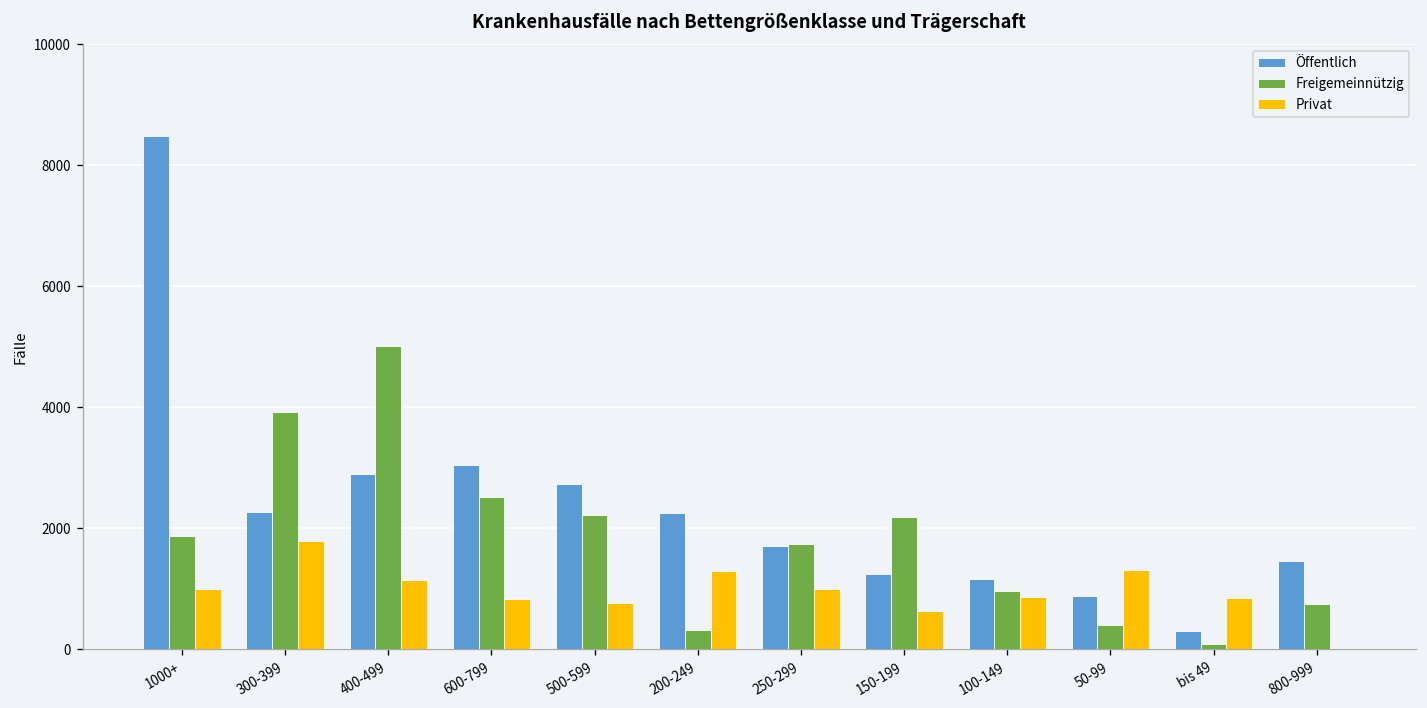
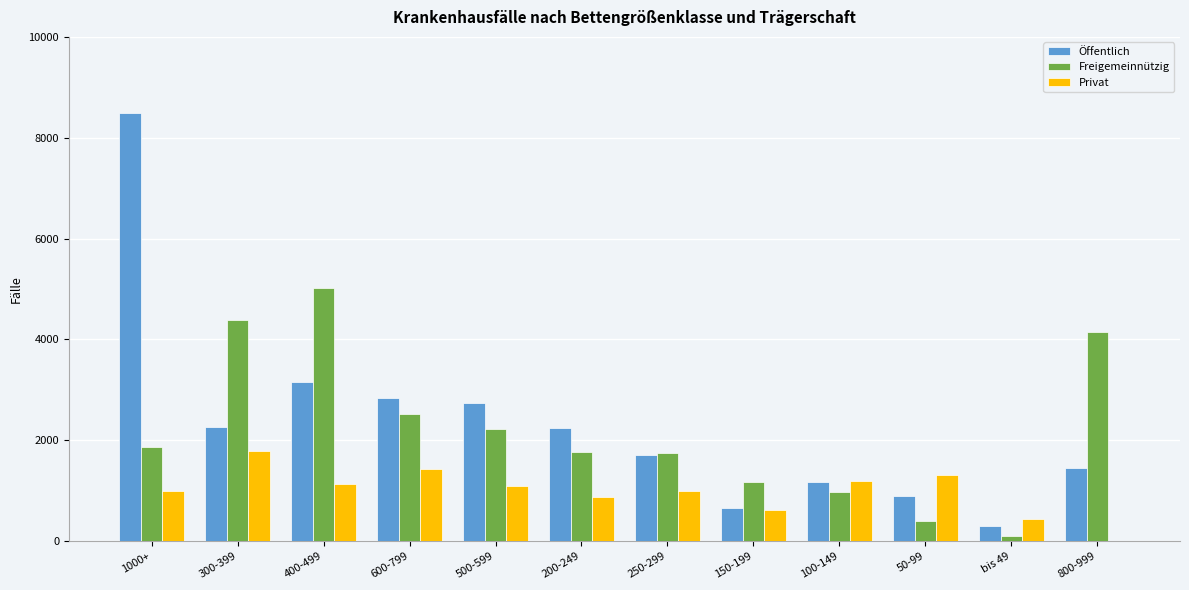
Freigemeinnützig, 300-399: 3900 -> 4400
Öffentlich, 400-499: 2900 -> 3100
Öffentlich, 600-799: 3100 -> 2800
Privat, 600-799: 800 -> 1400
Privat, 500-599: 800 -> 1100
Freigemeinnützig, 200-249: 300 -> 1800
Privat, 200-249: 1300 -> 900
Öffentlich, 150-199: 1200 -> 700
Freigemeinnützig, 150-199: 2200 -> 1200
Privat, 100-149: 900 -> 1200
Privat, bis 49: 800 -> 400
Freigemeinnützig, 800-999: 700 -> 4100
